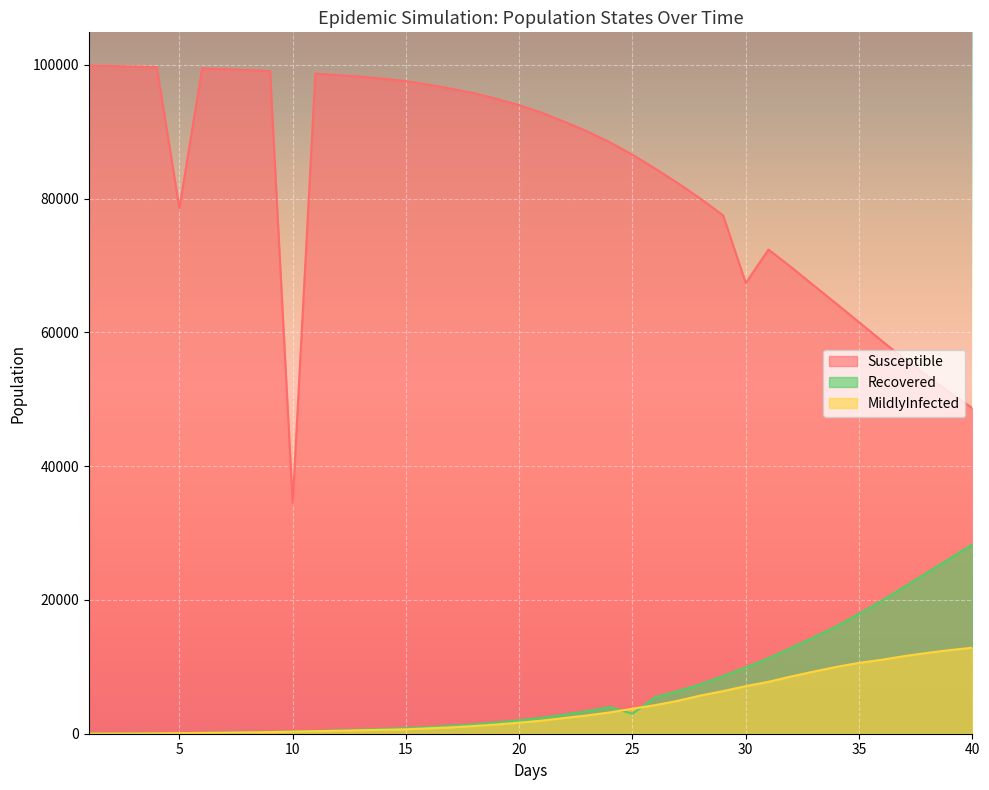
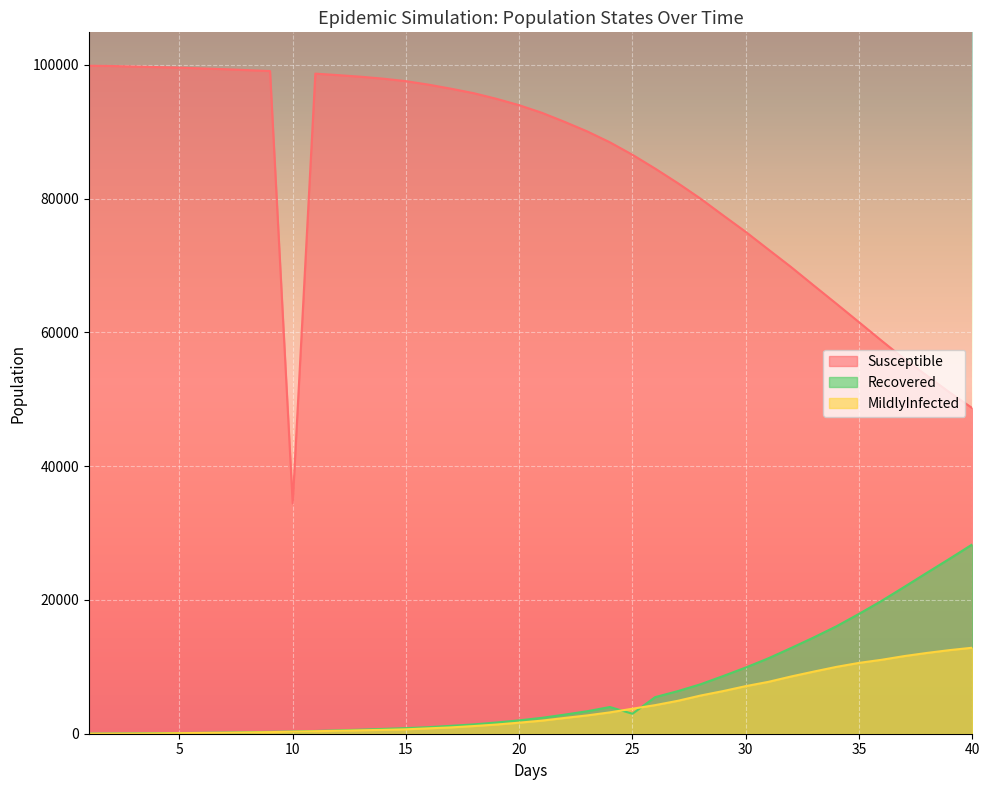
Susceptible, 5: 79000 -> 100000
Susceptible, 30: 67000 -> 75000
